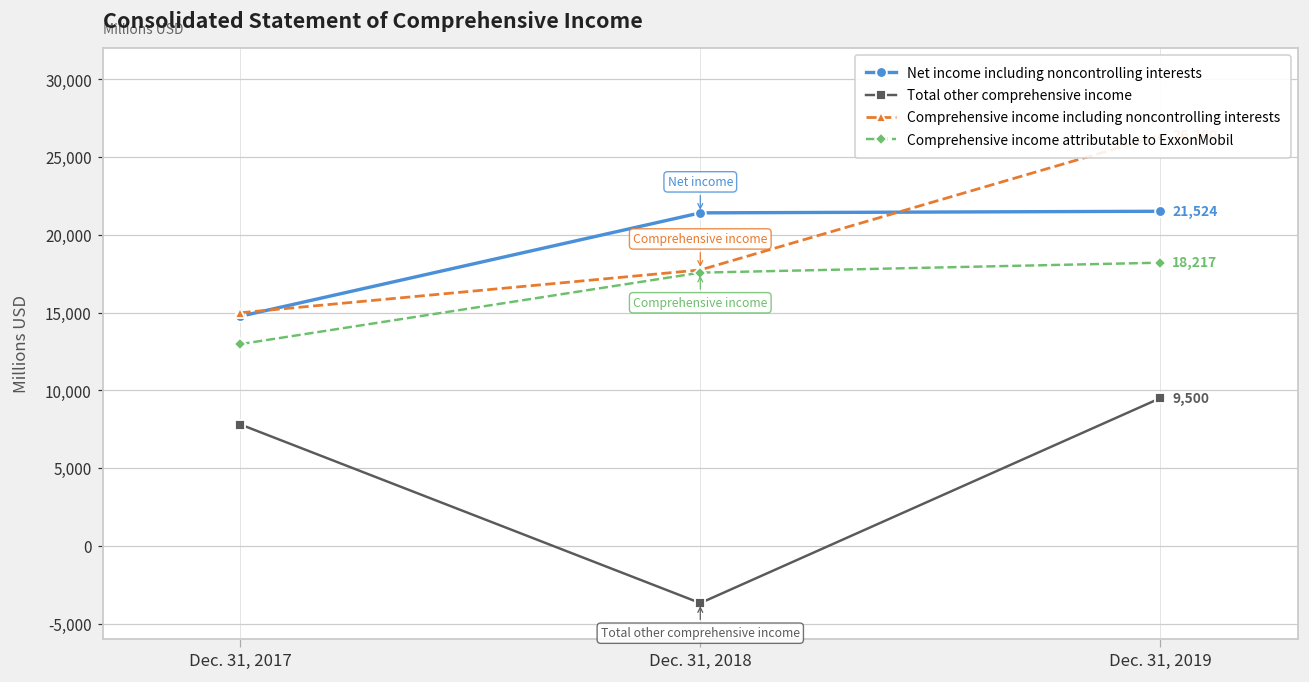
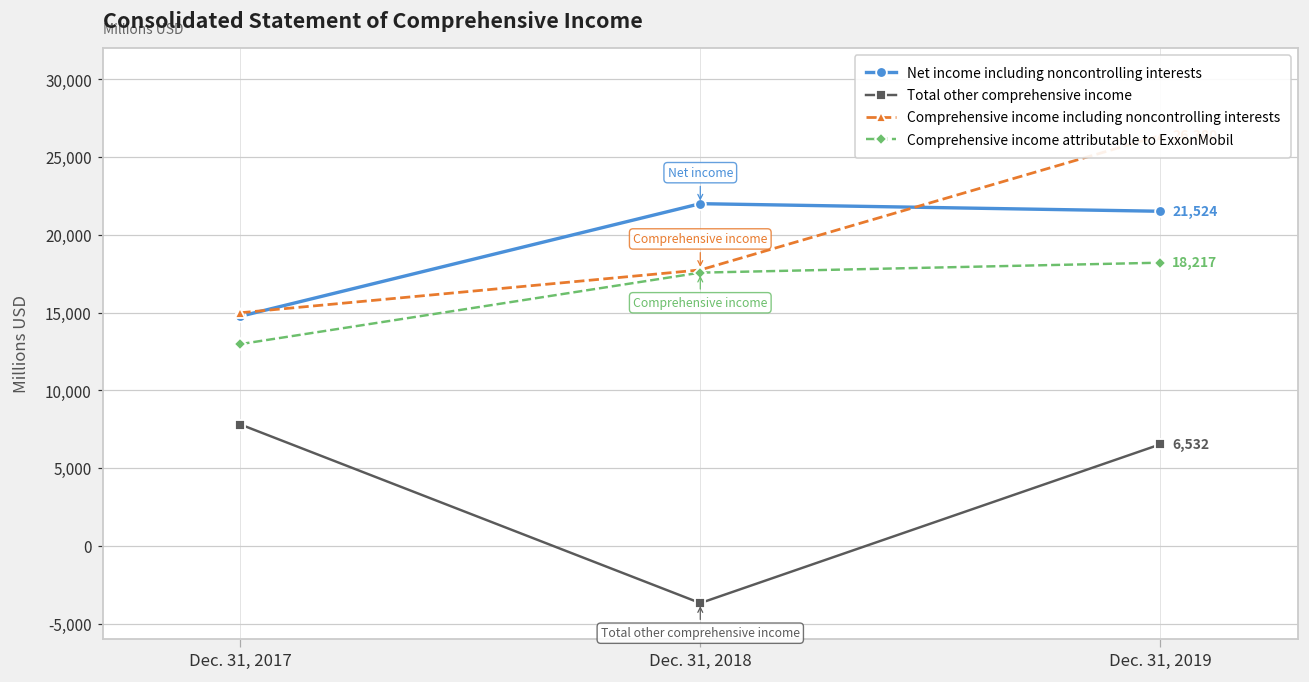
Net income including noncontrolling interests, Dec. 31, 2018: 21,400 -> 22,000
Total other comprehensive income, Dec. 31, 2019: 9,500 -> 6,532
